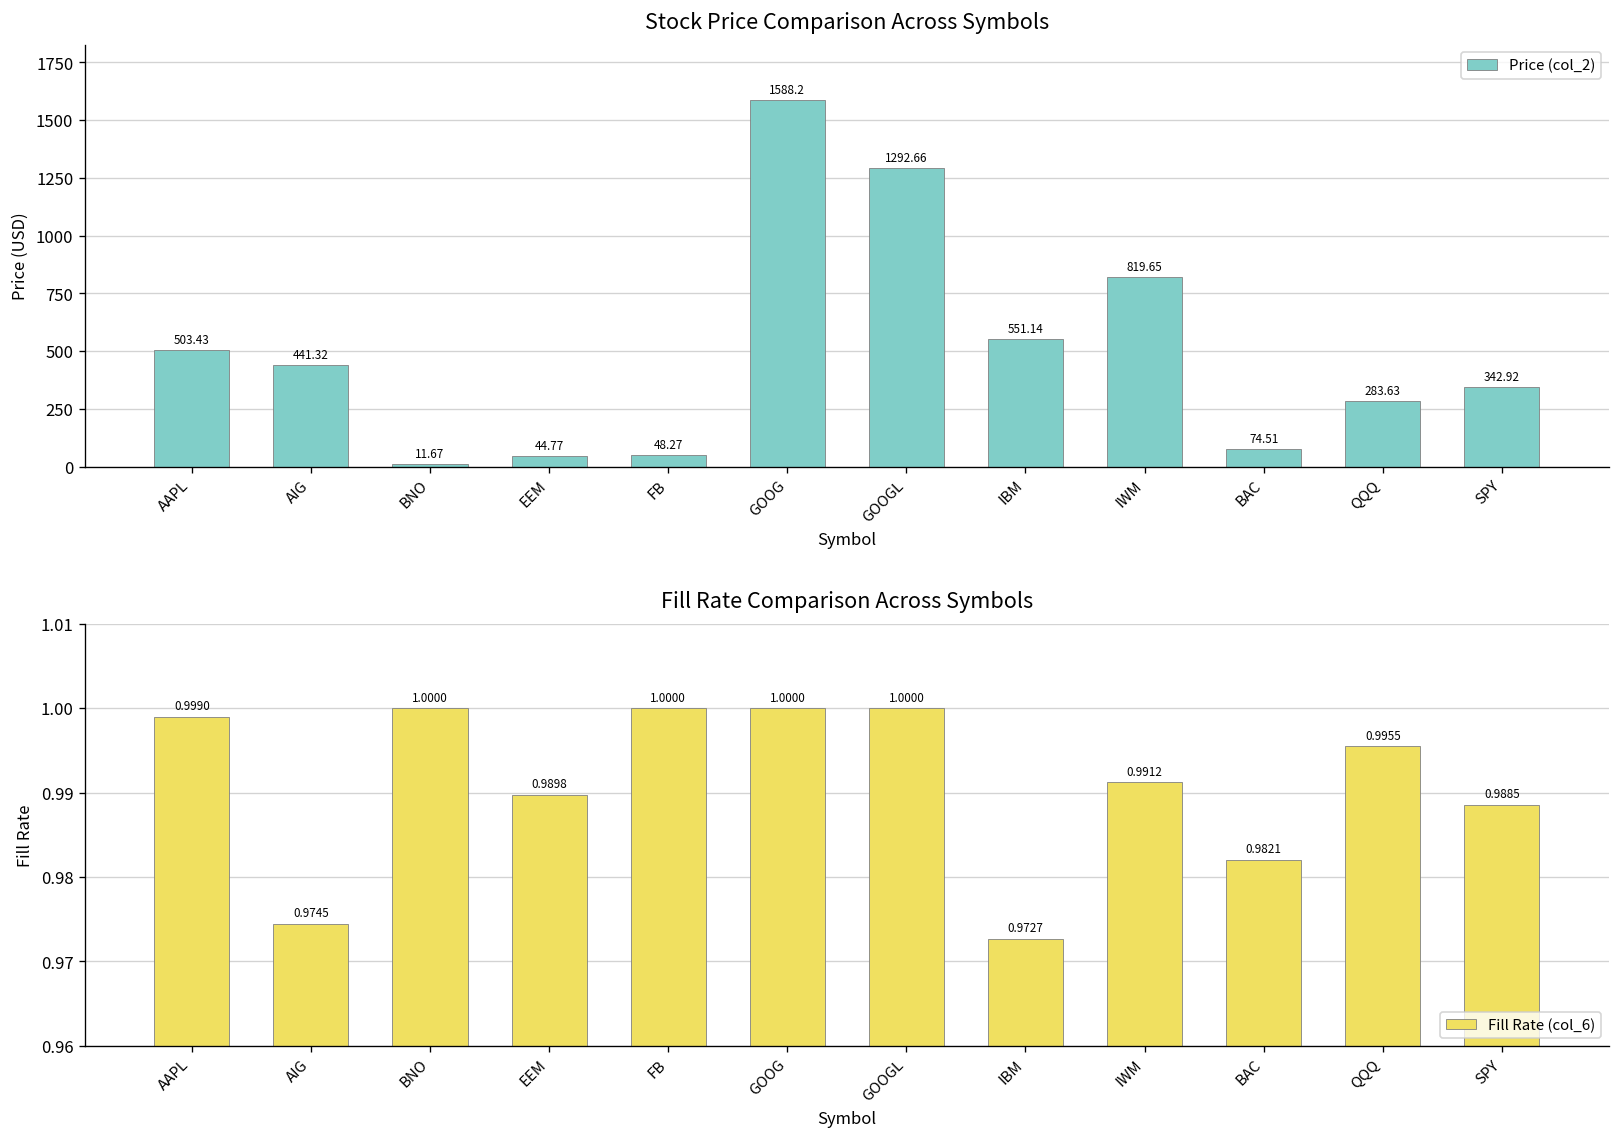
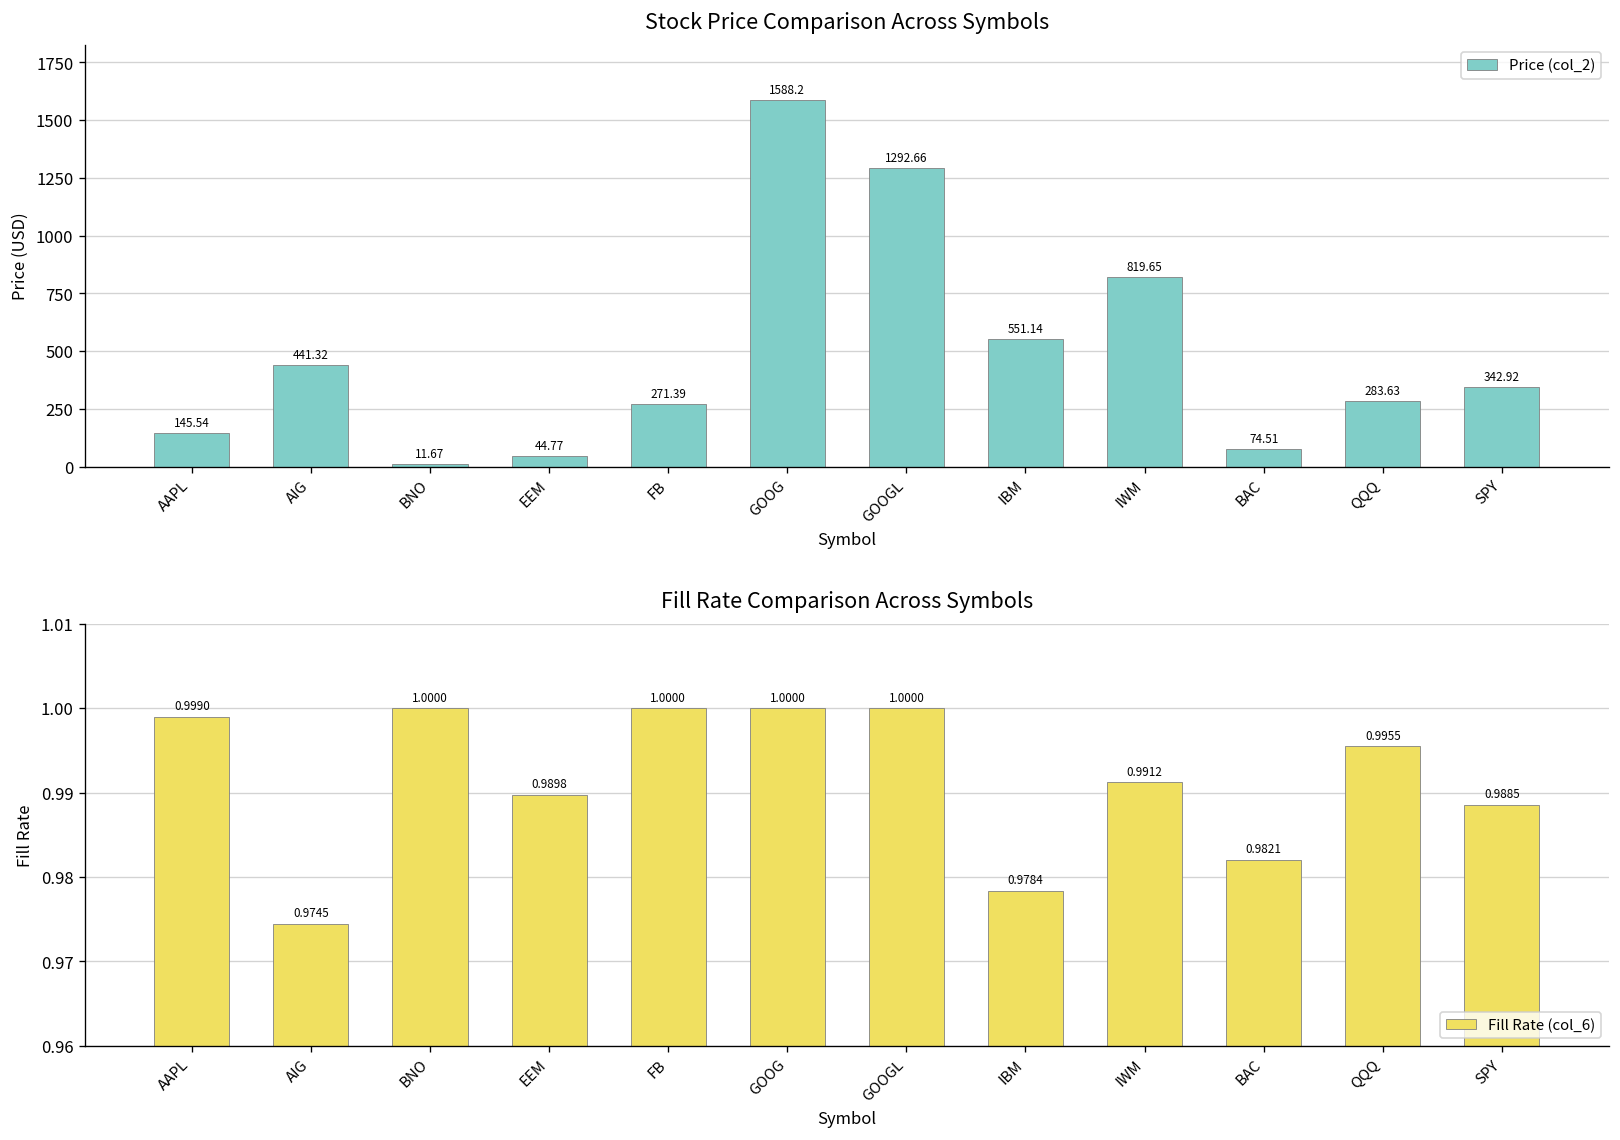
Stock Price Comparison Across Symbols, AAPL: 503.43 -> 145.54
Stock Price Comparison Across Symbols, FB: 48.27 -> 271.39
Fill Rate Comparison Across Symbols, IBM: 0.9727 -> 0.9784
